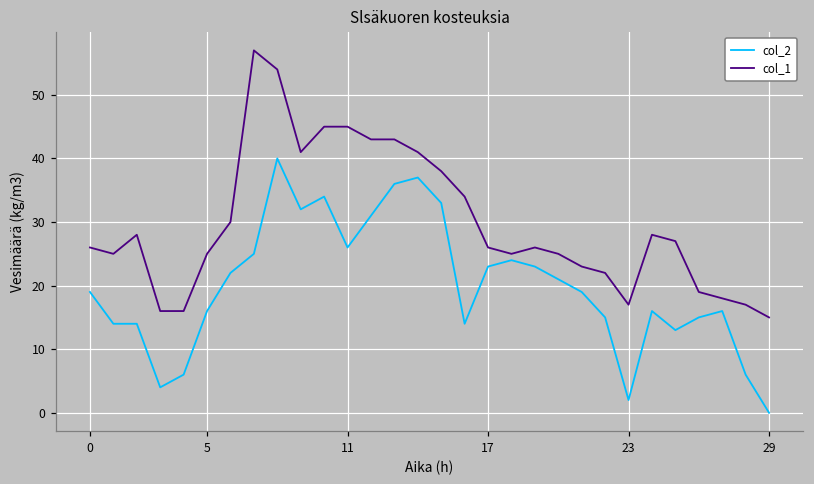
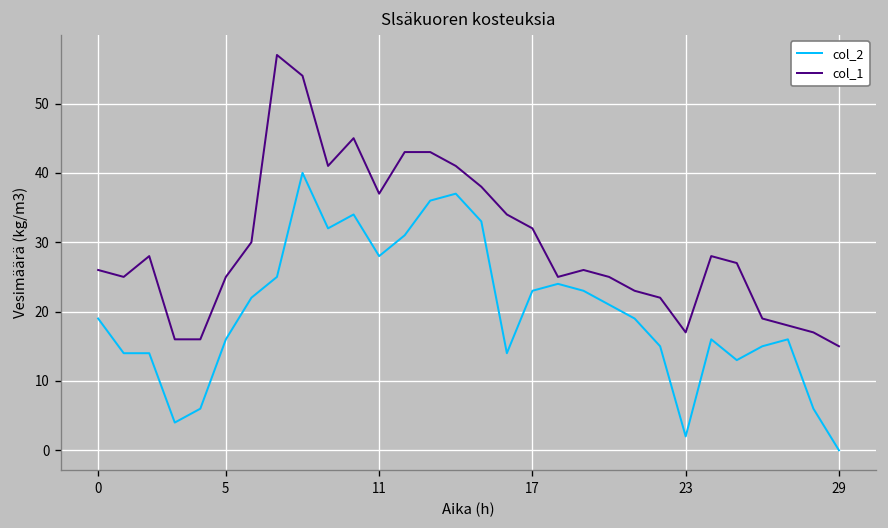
col_2, 11: 26 -> 28
col_1, 11: 45 -> 37
col_1, 17: 26 -> 32
